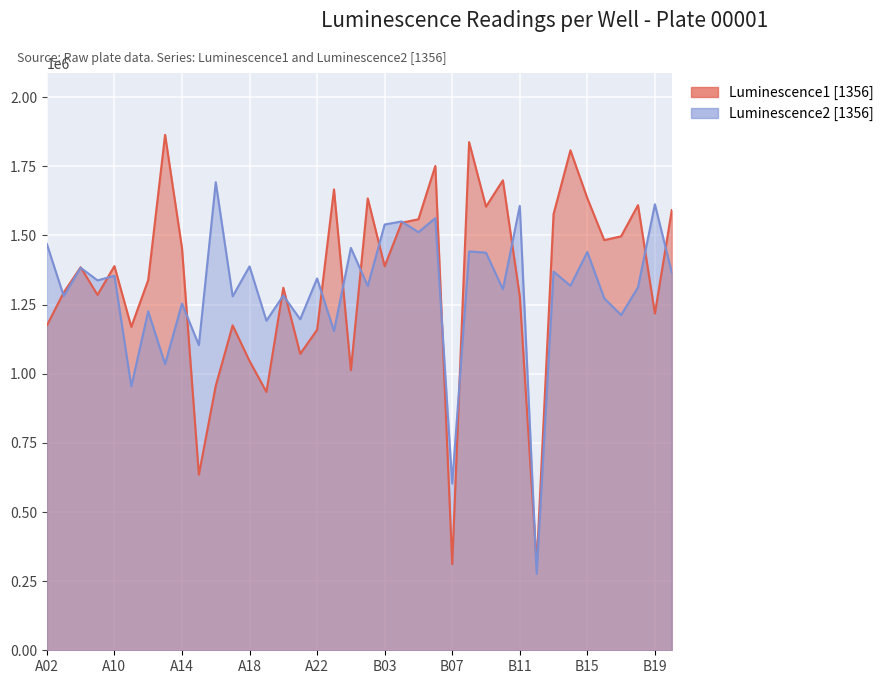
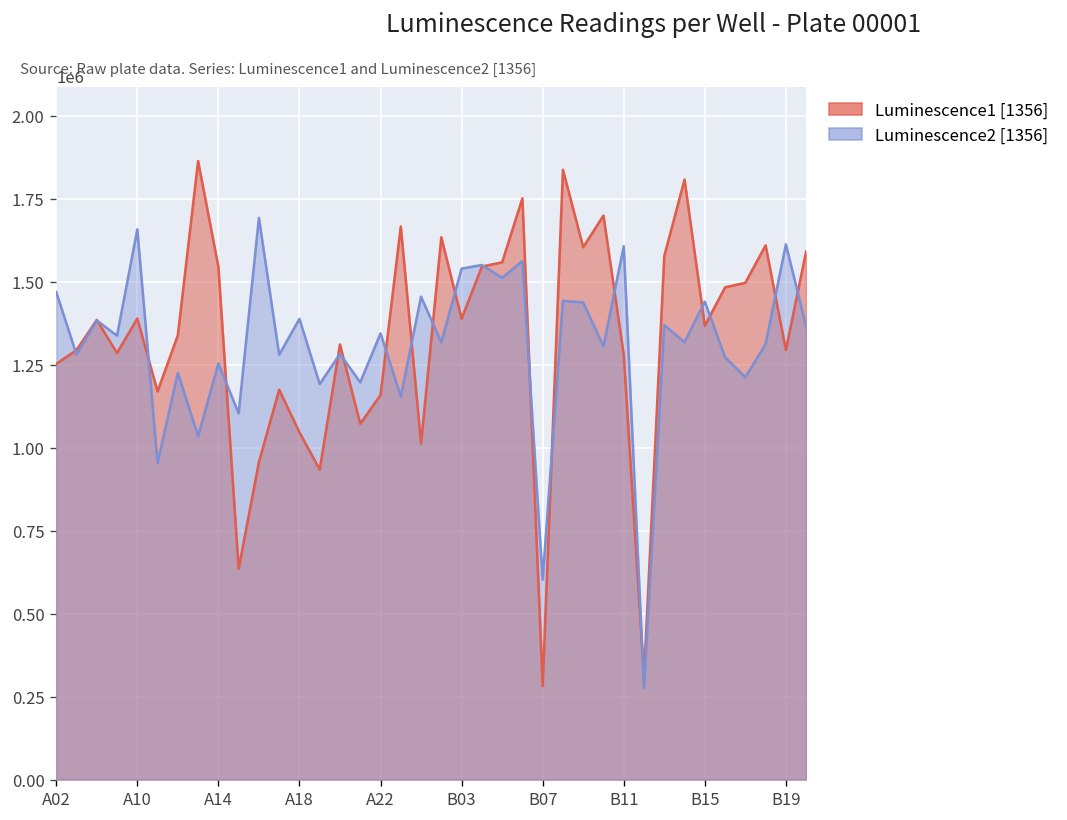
Luminescence1 [1356], A02: 1170000 -> 1250000
Luminescence2 [1356], A10: 1350000 -> 1660000
Luminescence1 [1356], A14: 1450000 -> 1540000
Luminescence1 [1356], B07: 310000 -> 280000
Luminescence1 [1356], B15: 1630000 -> 1370000
Luminescence1 [1356], B19: 1220000 -> 1290000
